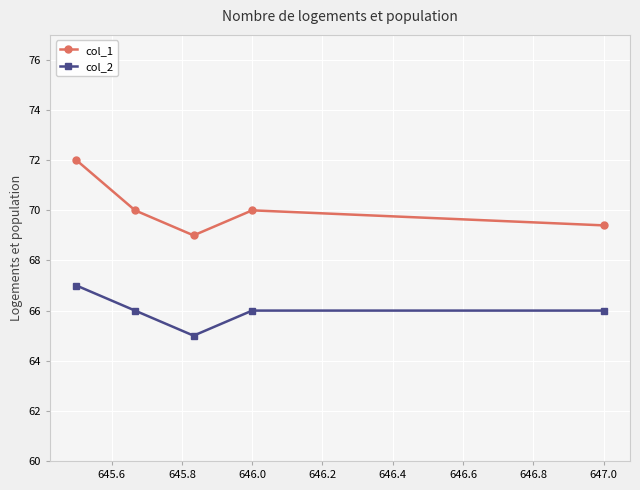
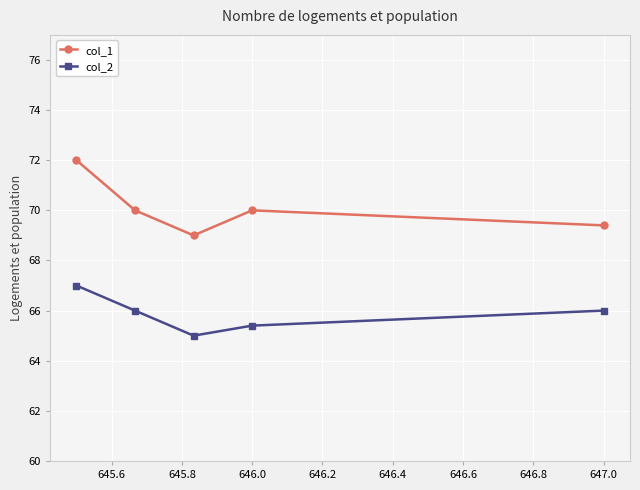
col_2, 646.0: 66.0 -> 65.4
